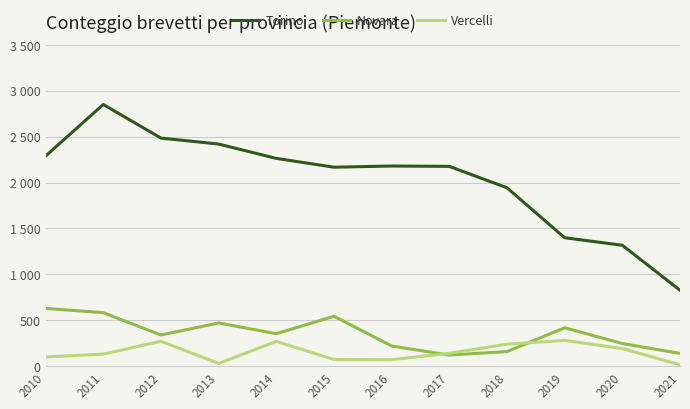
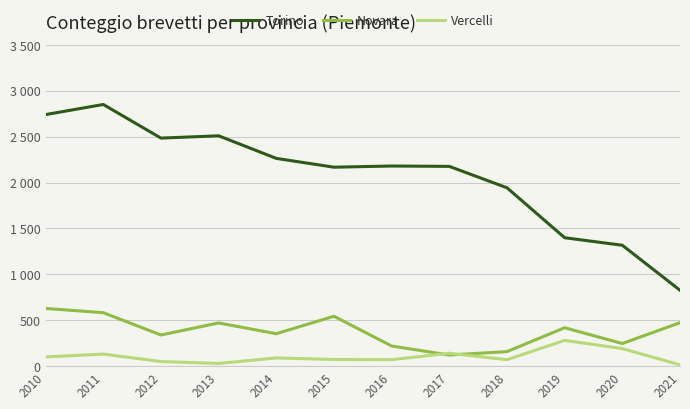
Torino, 2010: 2300 -> 2700
Vercelli, 2012: 300 -> 100
Torino, 2013: 2400 -> 2500
Vercelli, 2014: 300 -> 100
Vercelli, 2018: 200 -> 100
Novara, 2021: 100 -> 500
